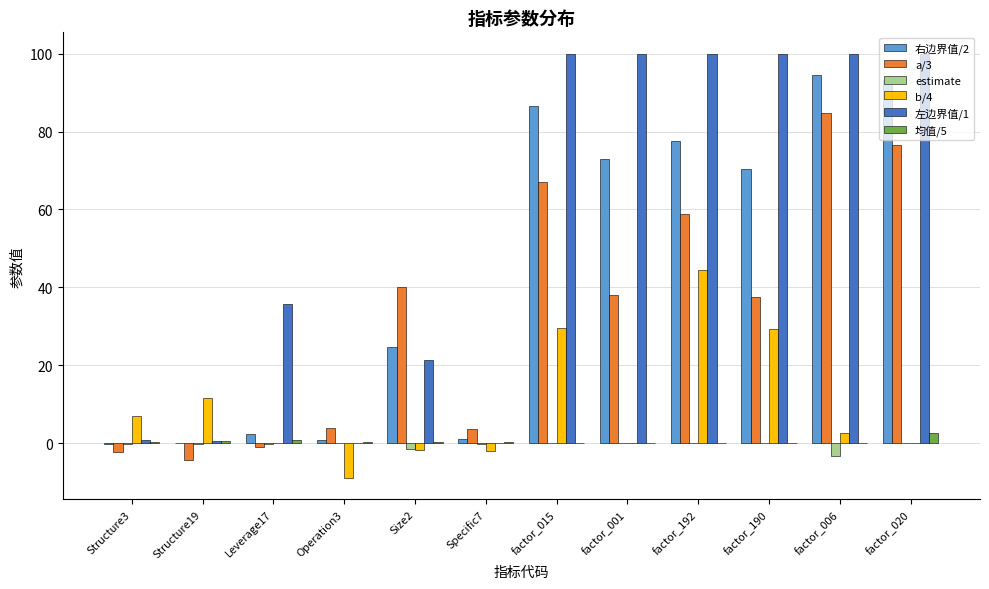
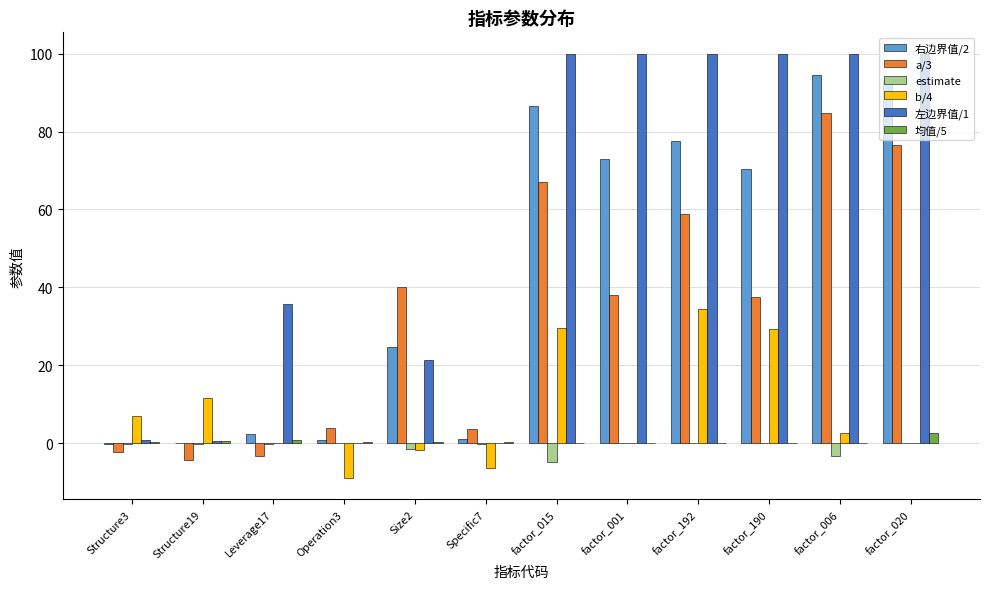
a/3, Leverage17: -1 -> -3
b/4, Specific7: -2 -> -6
estimate, factor_015: 0 -> -5
b/4, factor_192: 45 -> 35
